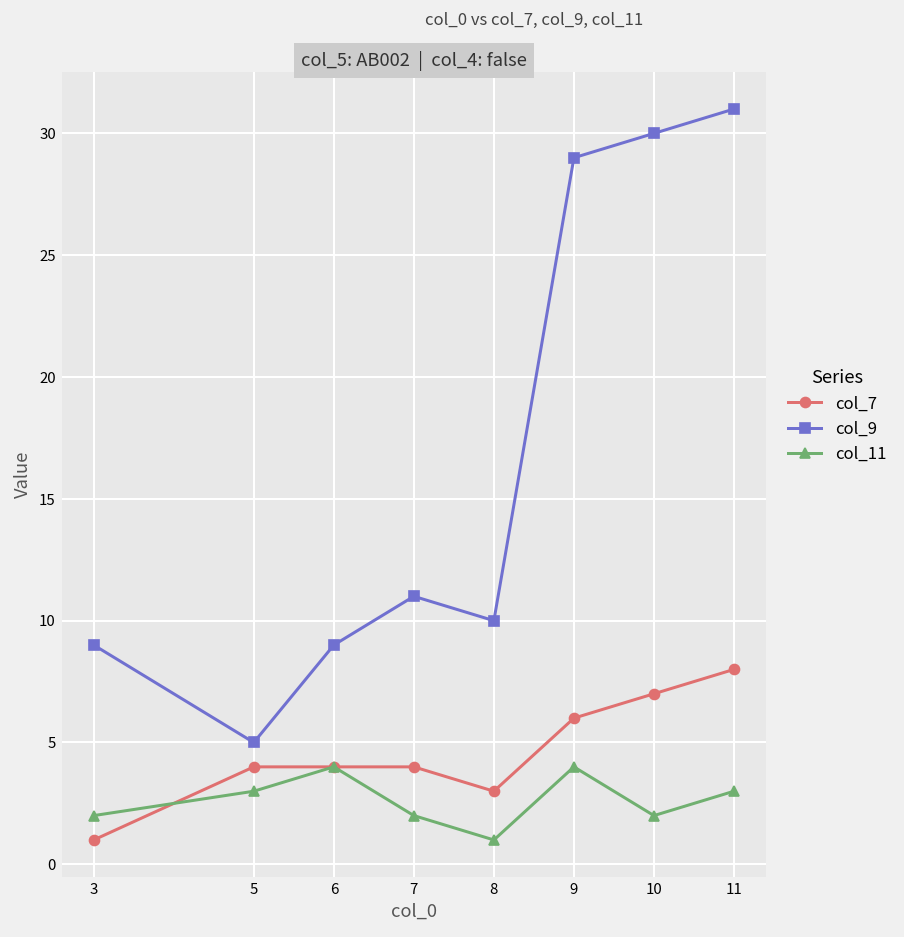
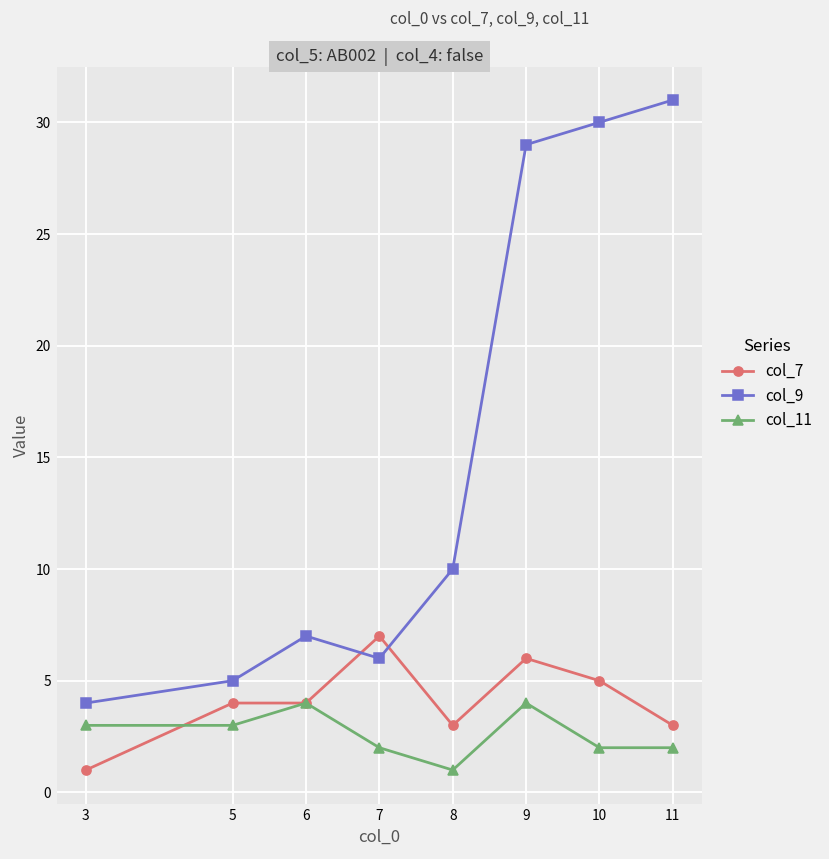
col_9, 3: 9 -> 4
col_11, 3: 2 -> 3
col_9, 6: 9 -> 7
col_7, 7: 4 -> 7
col_9, 7: 11 -> 6
col_7, 10: 7 -> 5
col_7, 11: 8 -> 3
col_11, 11: 3 -> 2
